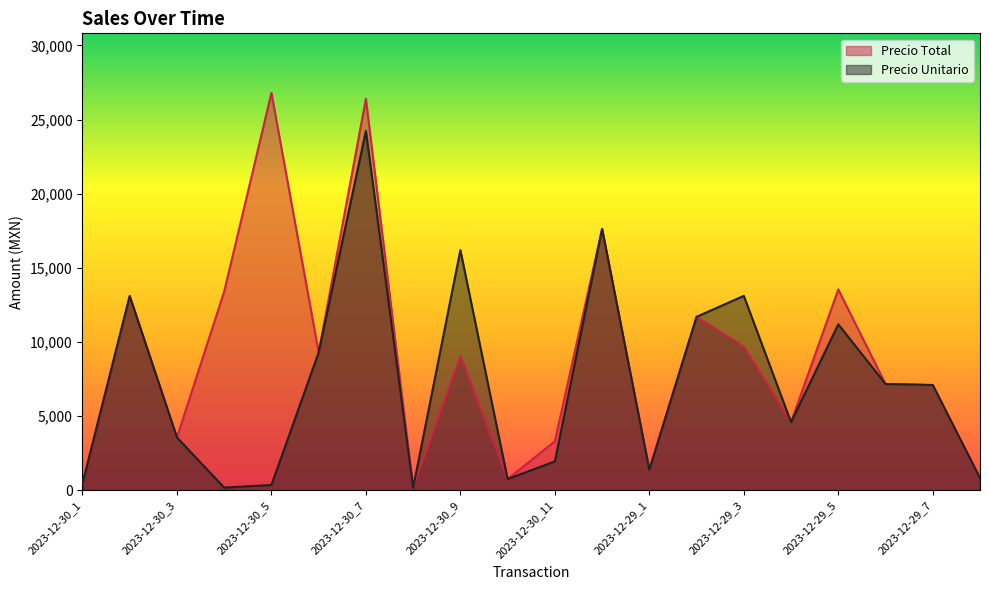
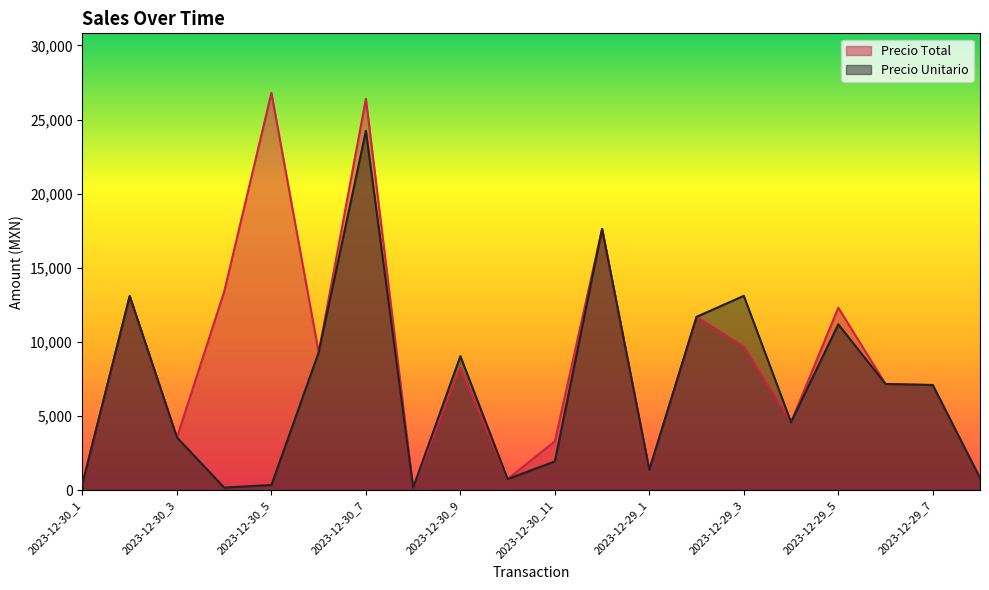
Precio Total, 2023-12-30_9: 9,000 -> 8,200
Precio Unitario, 2023-12-30_9: 16,200 -> 9,000
Precio Total, 2023-12-29_5: 13,500 -> 12,300
